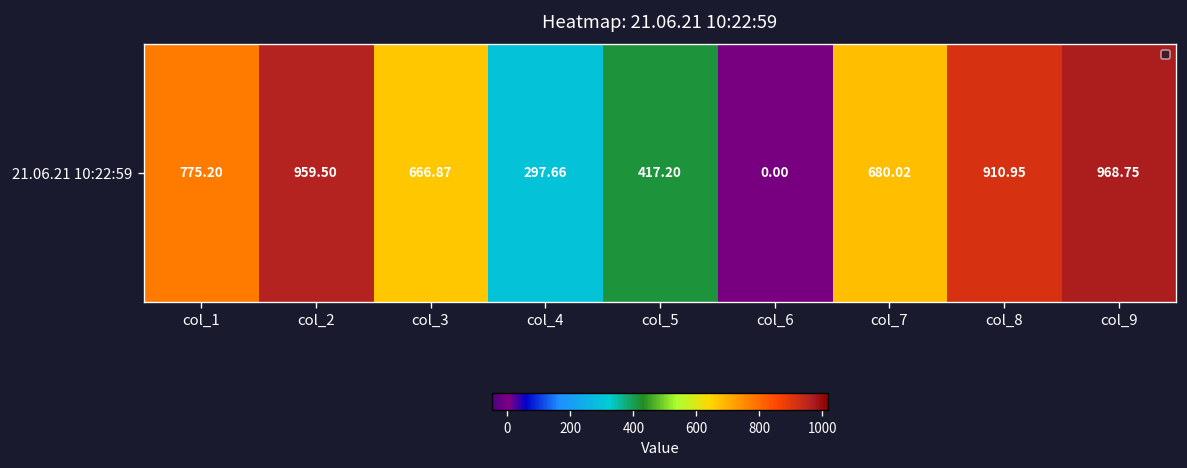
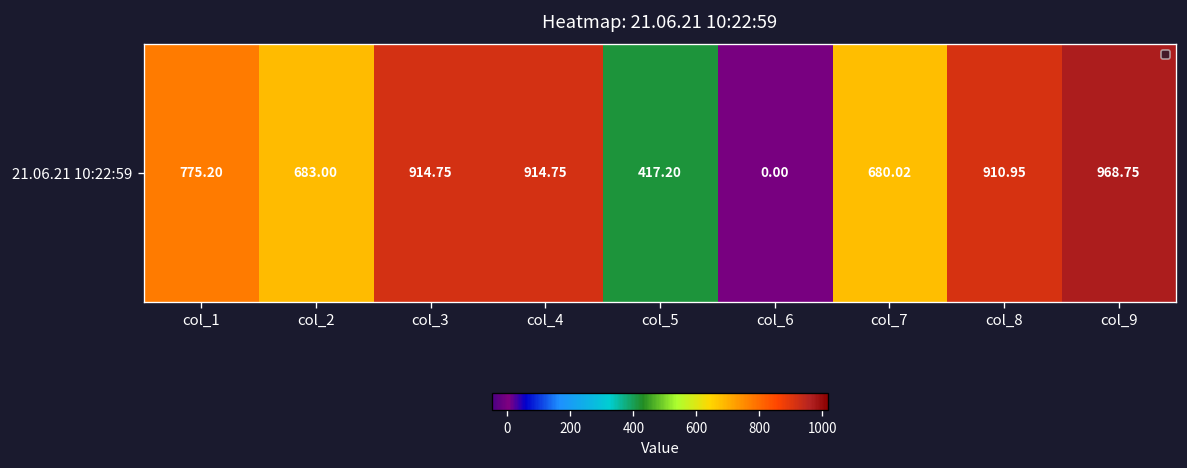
21.06.21 10:22:59, col_2: 959.50 -> 683.00
21.06.21 10:22:59, col_3: 666.87 -> 914.75
21.06.21 10:22:59, col_4: 297.66 -> 914.75
